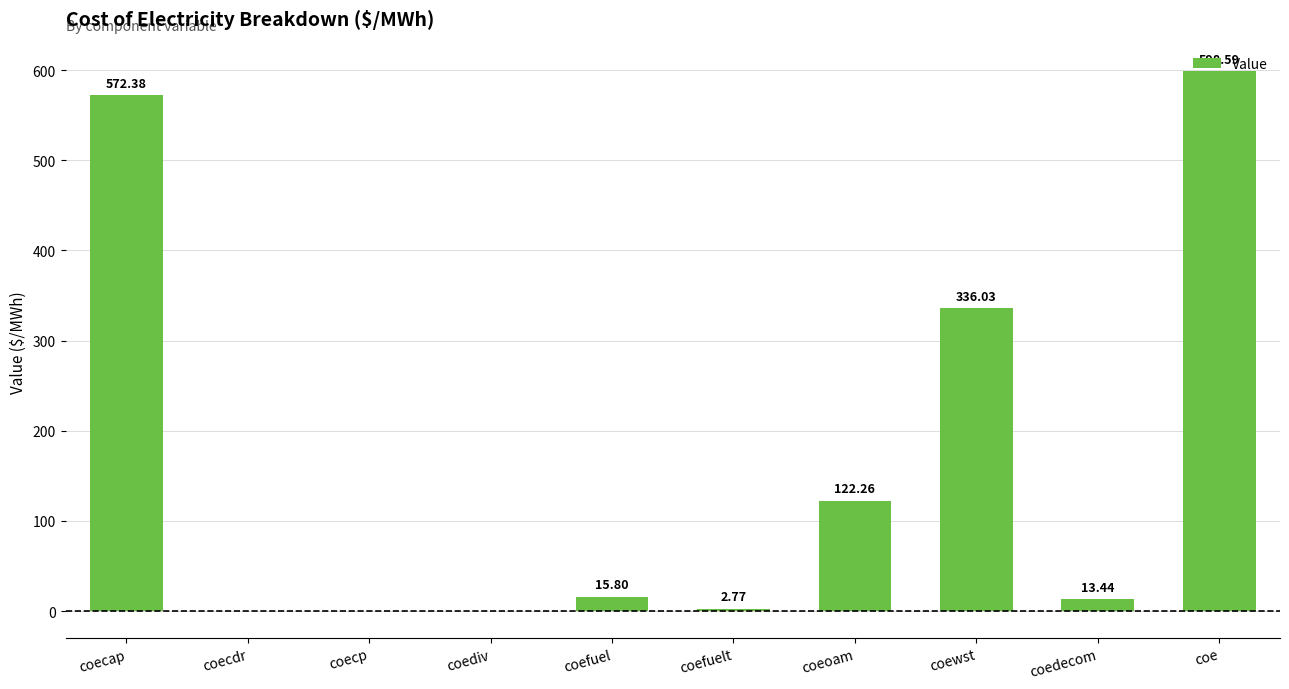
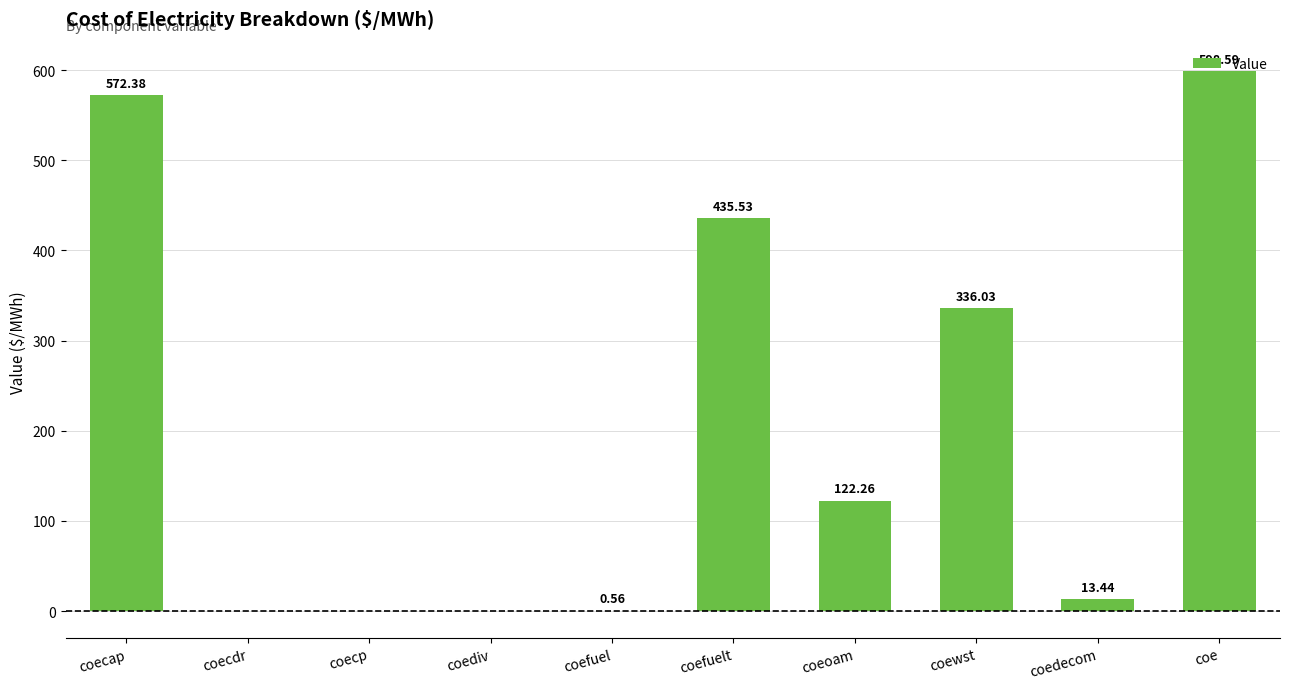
coefuel: 15.80 -> 0.56
coefuelt: 2.77 -> 435.53
